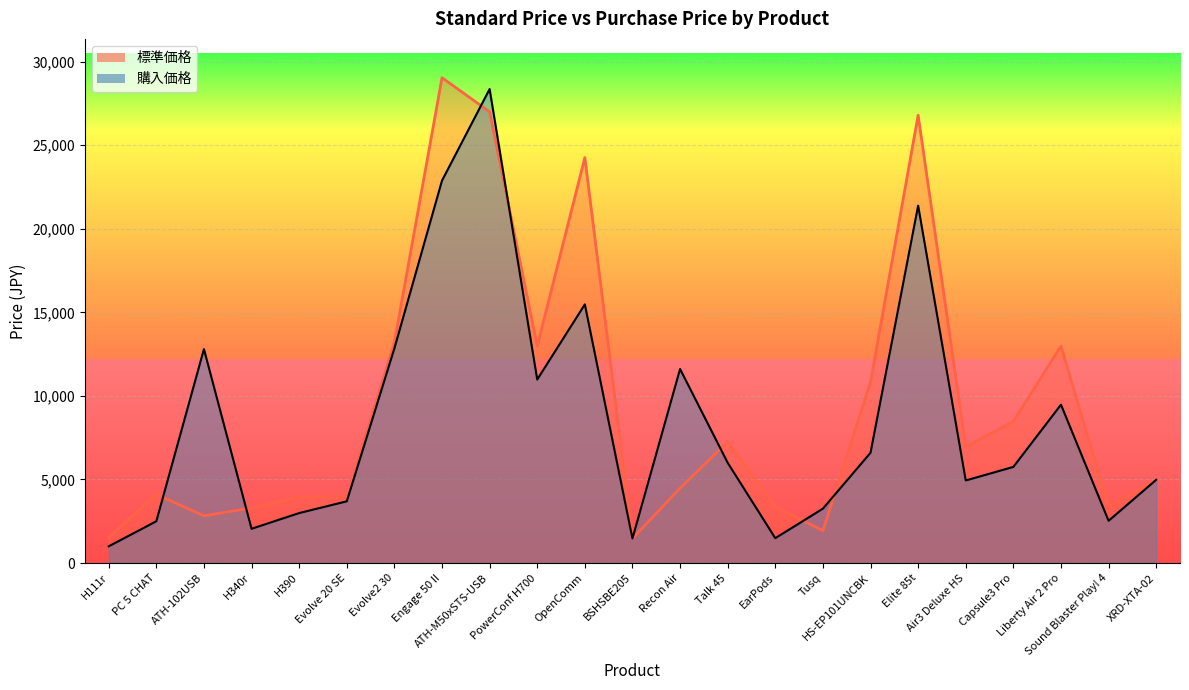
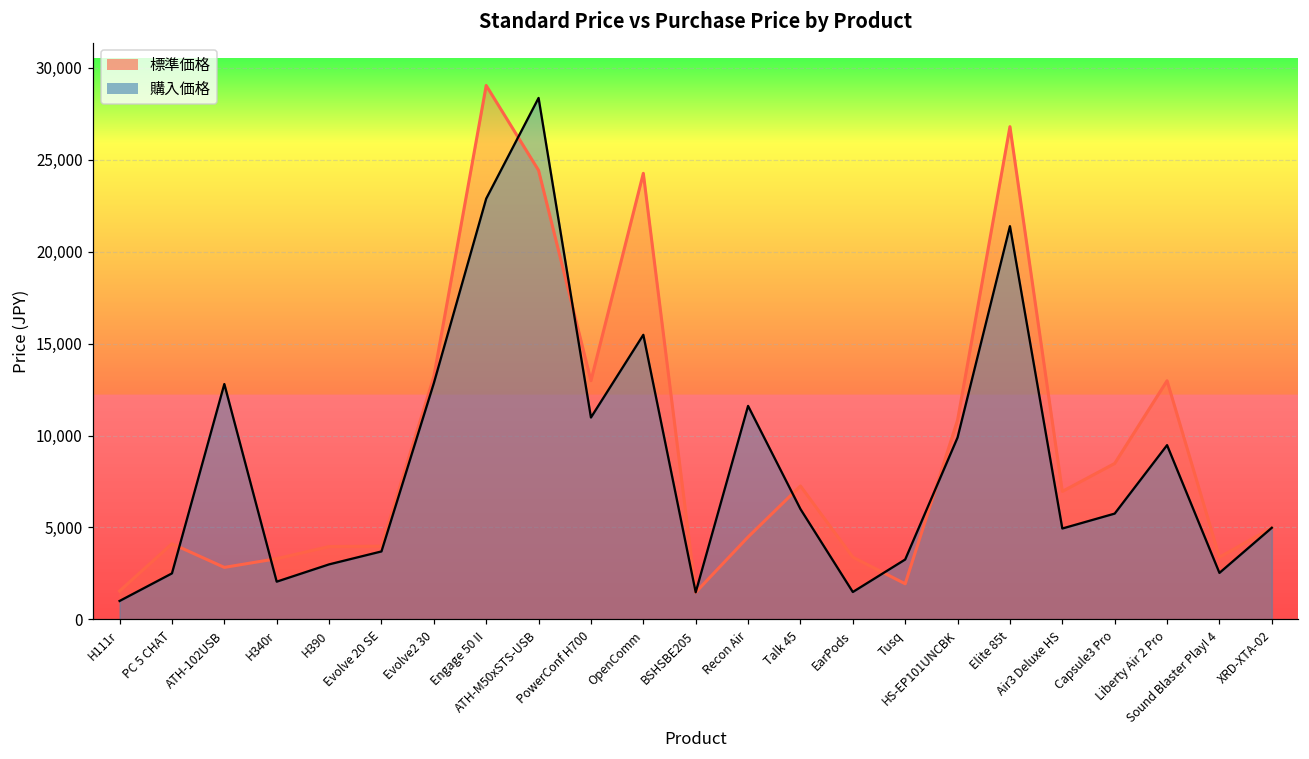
標準価格, ATH-M50xSTS-USB: 27,000 -> 24,400
購入価格, HS-EP101UNCBK: 6,600 -> 9,900
